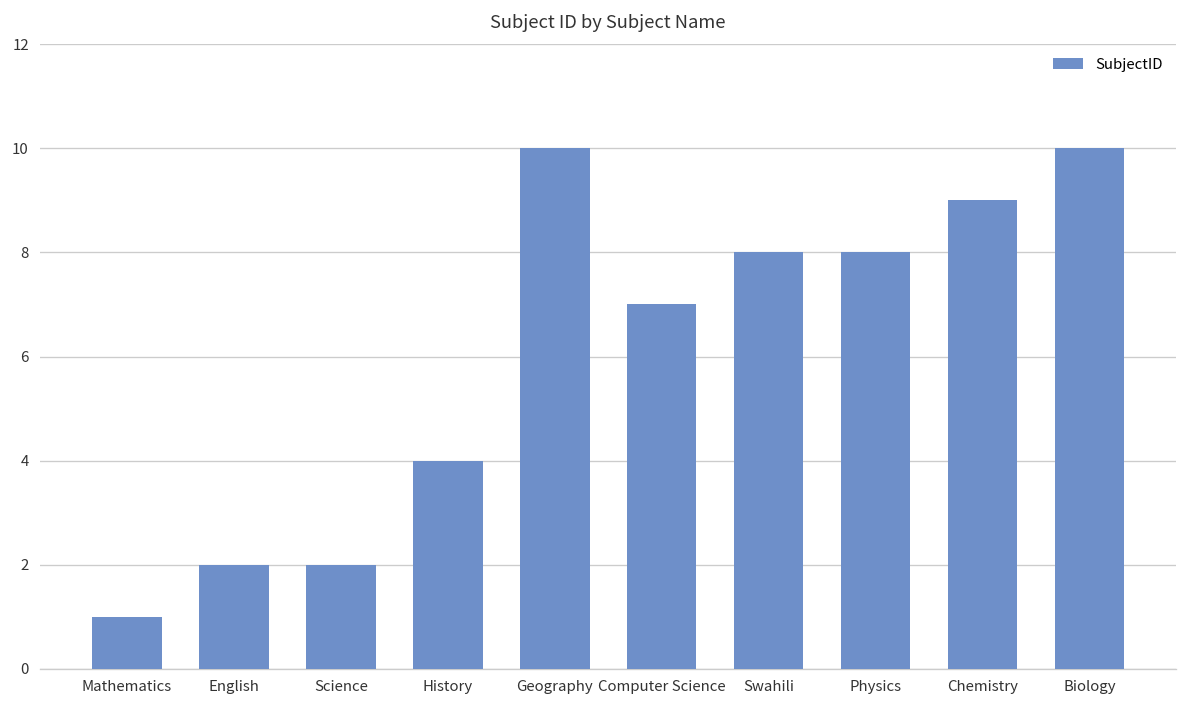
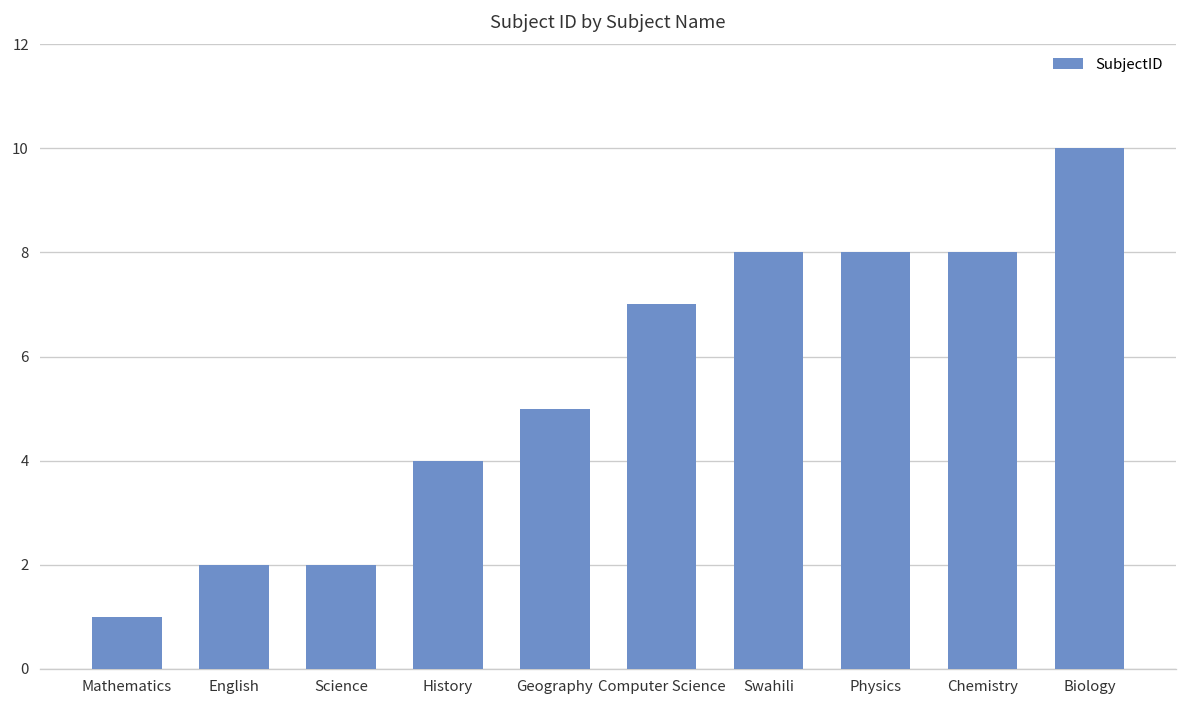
Geography: 10 -> 5
Chemistry: 9 -> 8
